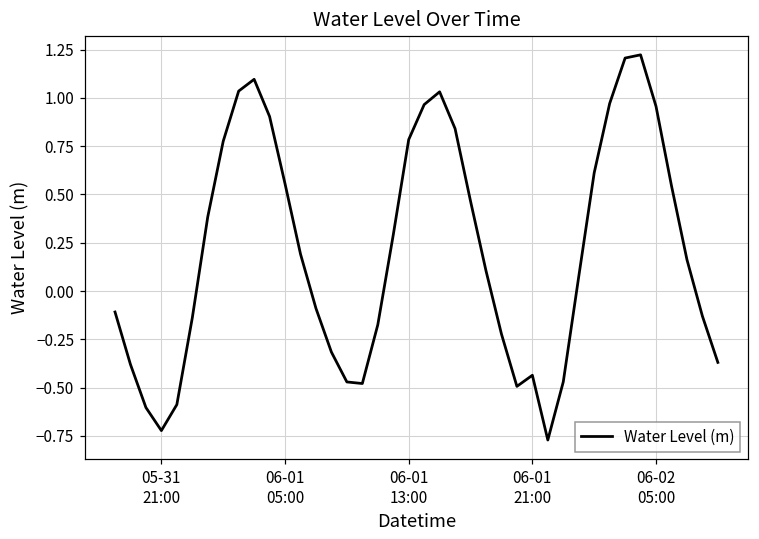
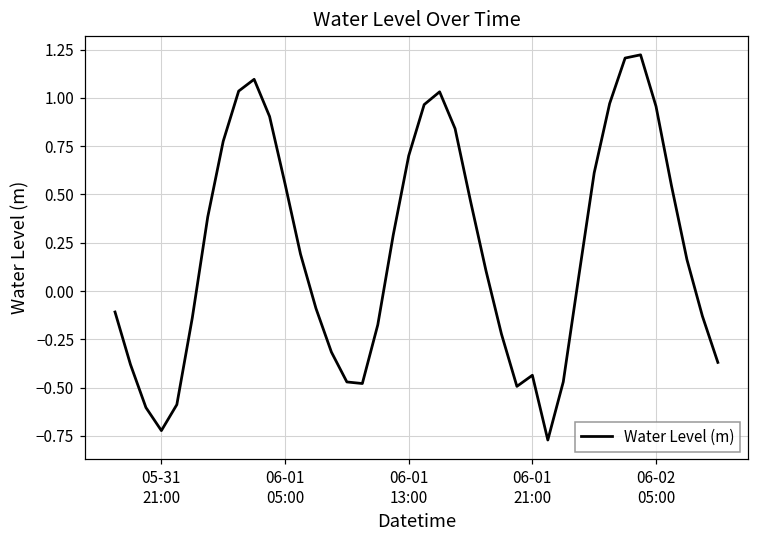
06-01 13:00: 0.78 -> 0.70
